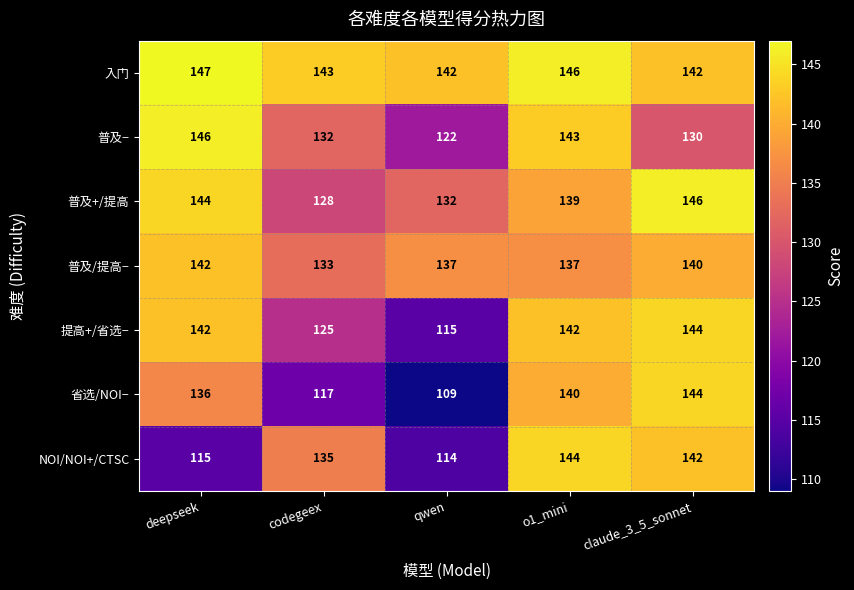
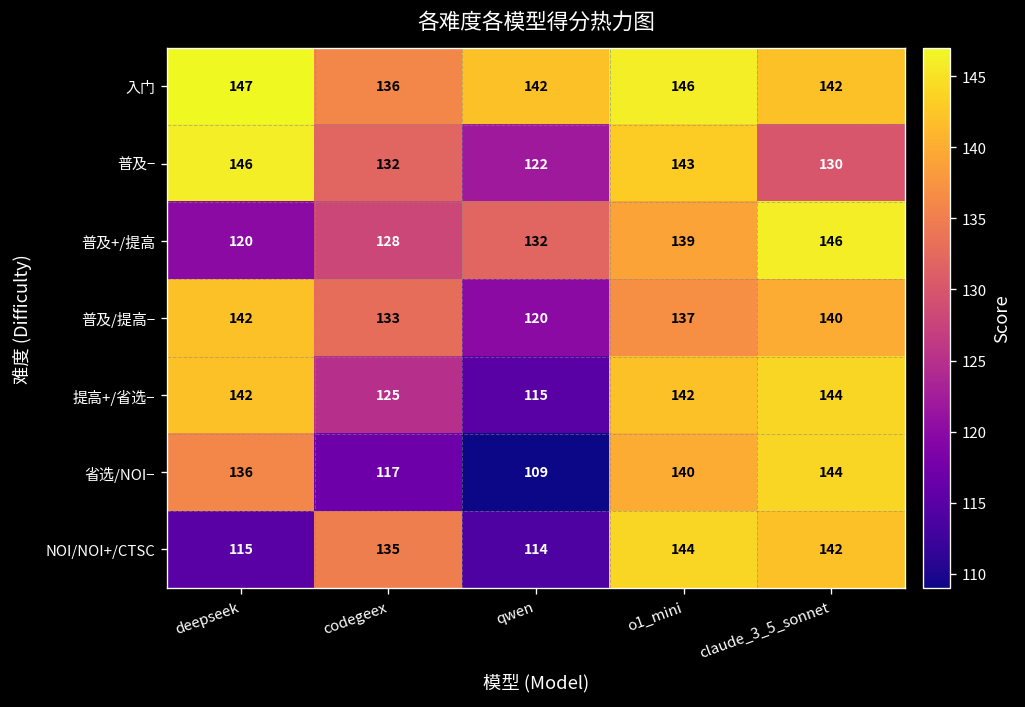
入门, codegeex: 143 -> 136
普及+/提高, deepseek: 144 -> 120
普及/提高−, qwen: 137 -> 120
